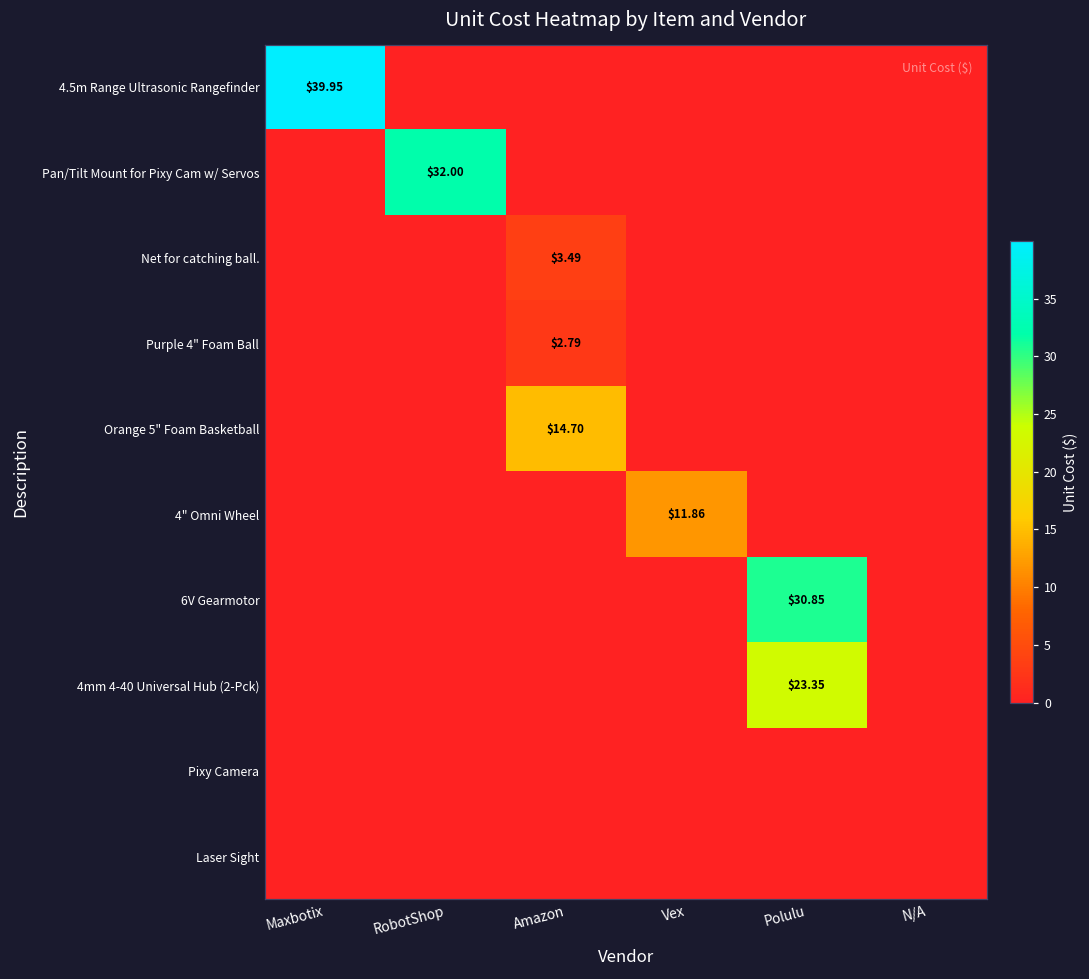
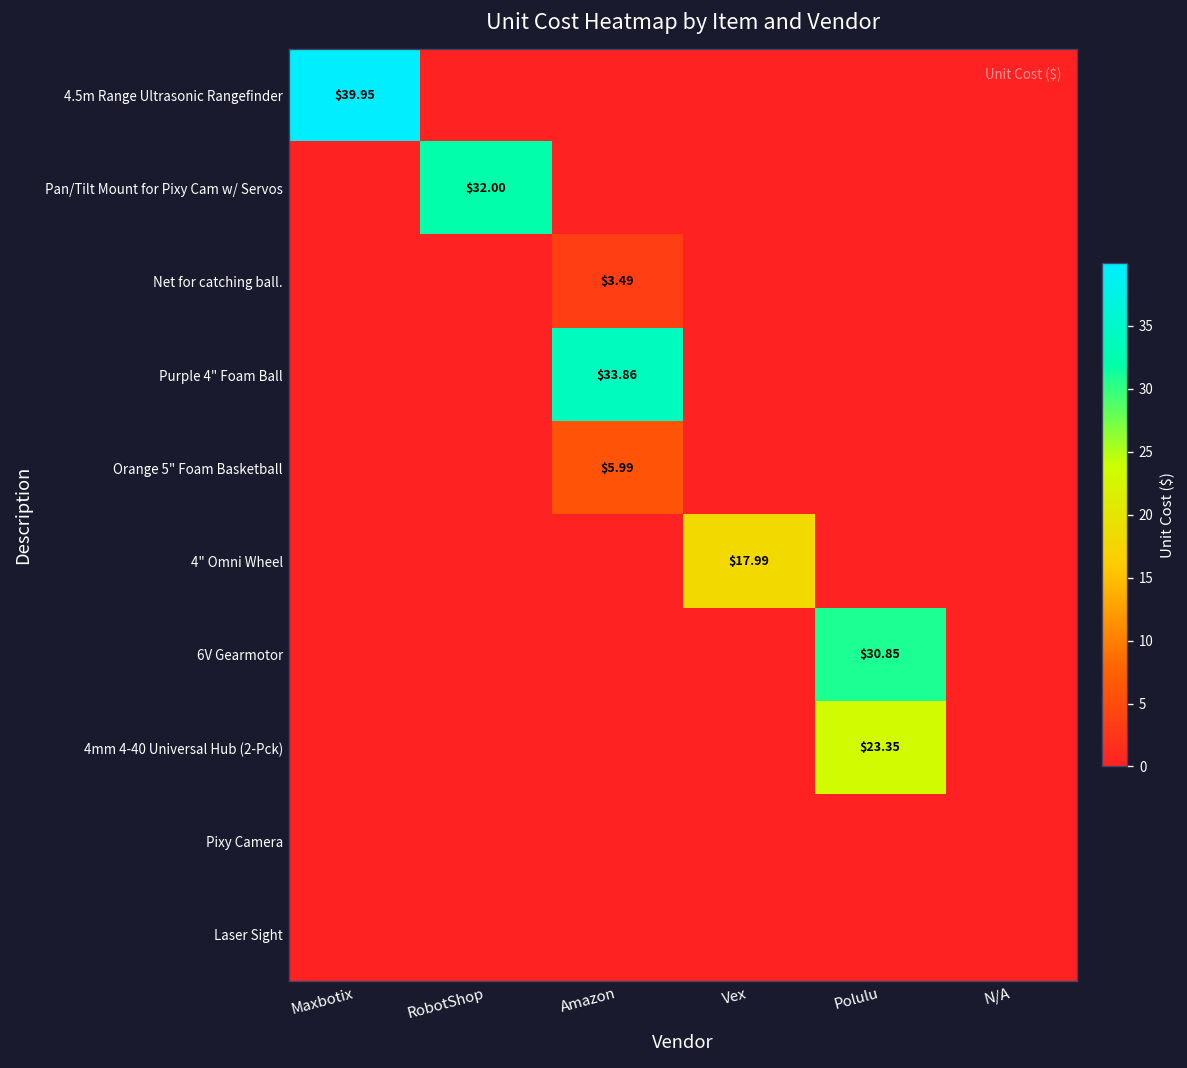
Purple 4" Foam Ball, Amazon: $2.79 -> $33.86
Orange 5" Foam Basketball, Amazon: $14.70 -> $5.99
4" Omni Wheel, Vex: $11.86 -> $17.99
